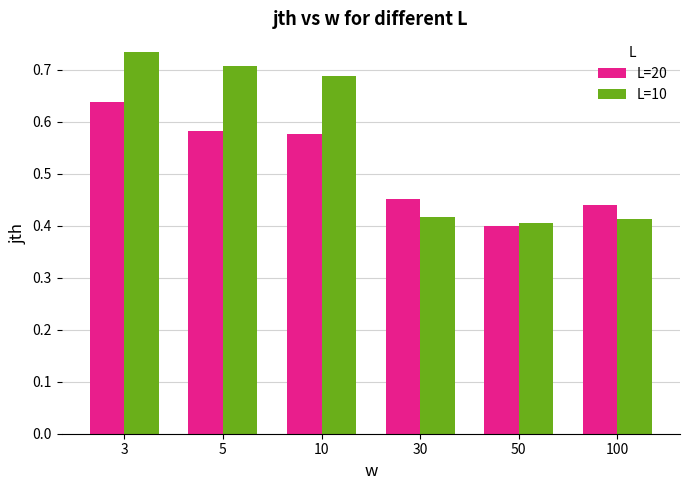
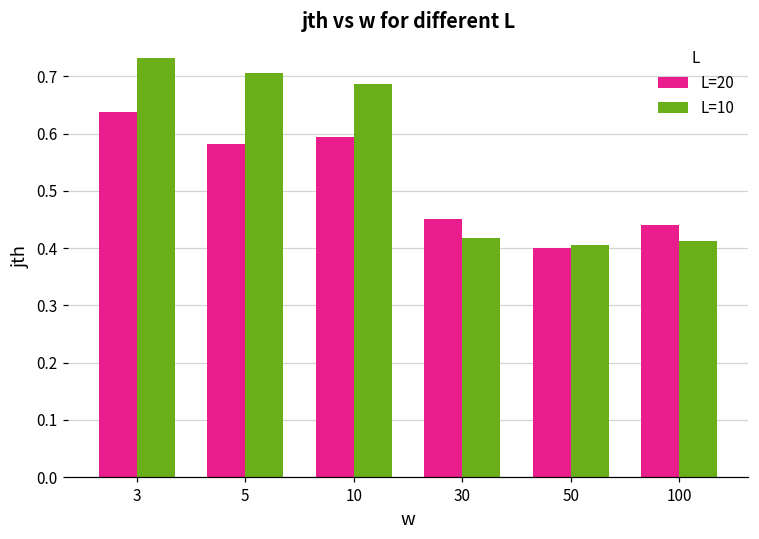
L=20, 10: 0.58 -> 0.59
